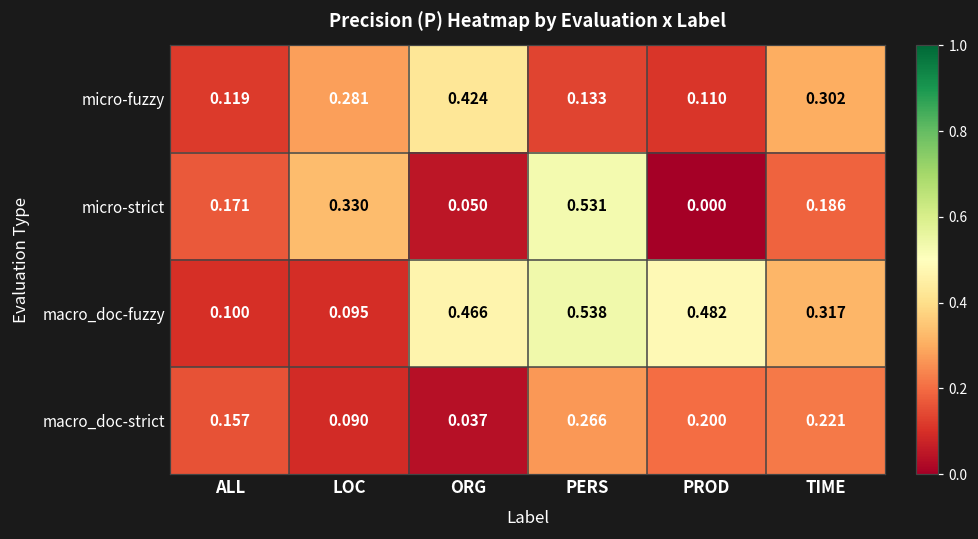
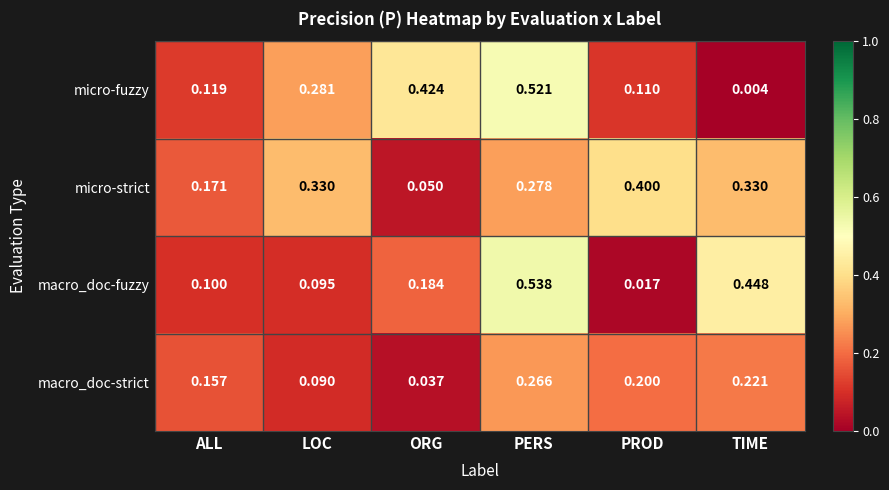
micro-fuzzy, PERS: 0.133 -> 0.521
micro-fuzzy, TIME: 0.302 -> 0.004
micro-strict, PERS: 0.531 -> 0.278
micro-strict, PROD: 0.000 -> 0.400
micro-strict, TIME: 0.186 -> 0.330
macro_doc-fuzzy, ORG: 0.466 -> 0.184
macro_doc-fuzzy, PROD: 0.482 -> 0.017
macro_doc-fuzzy, TIME: 0.317 -> 0.448
